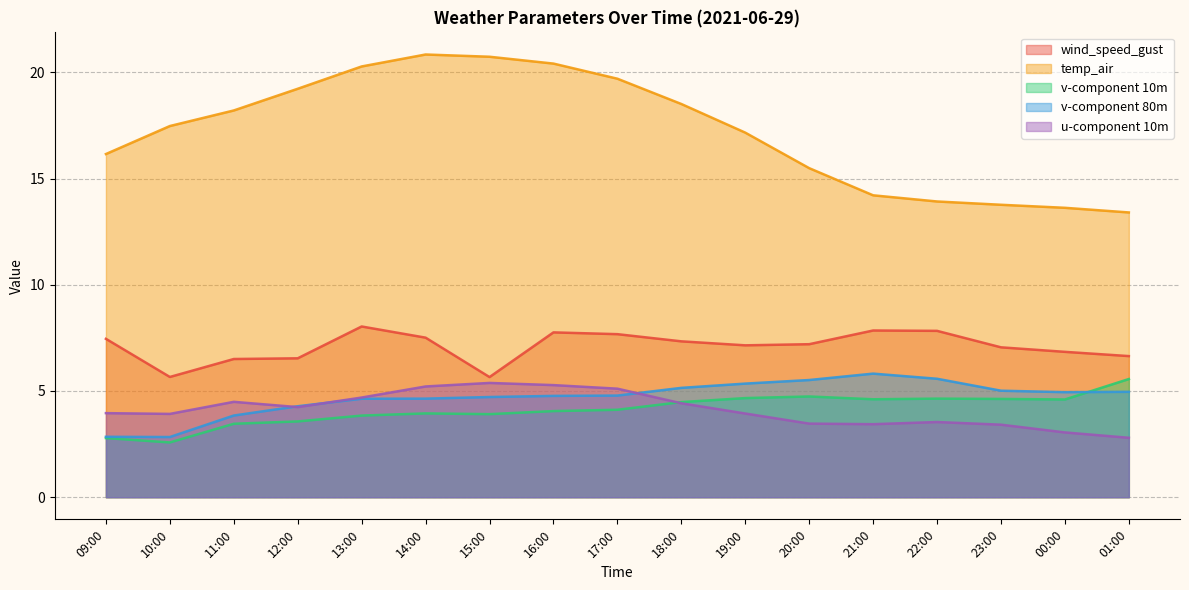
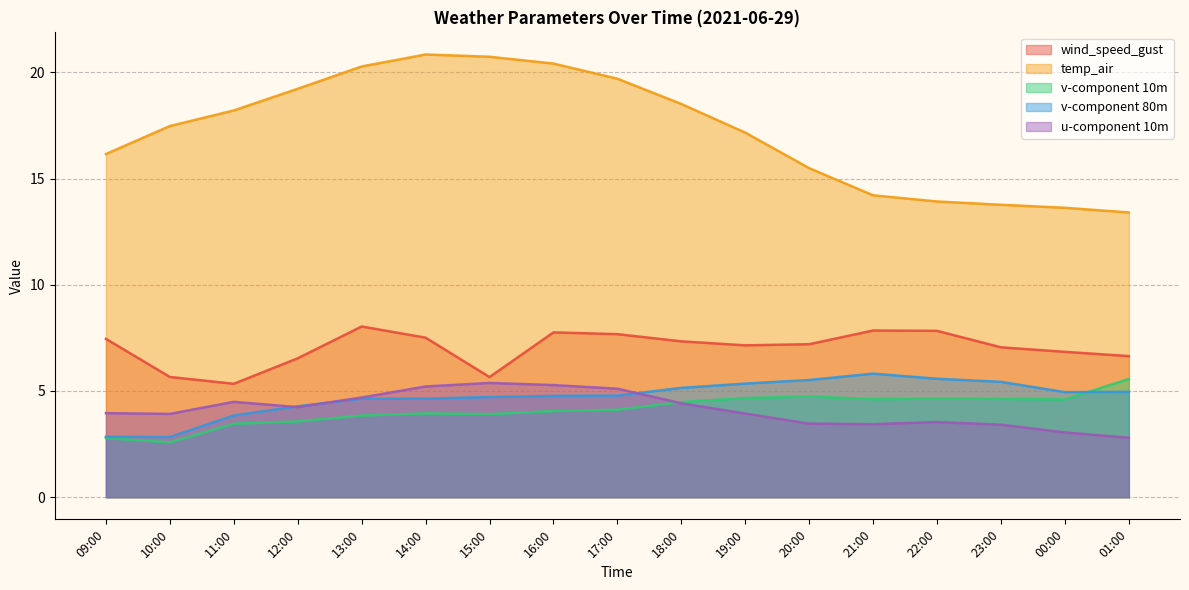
wind_speed_gust, 11:00: 6.5 -> 5.3
v-component 80m, 23:00: 5.0 -> 5.4
